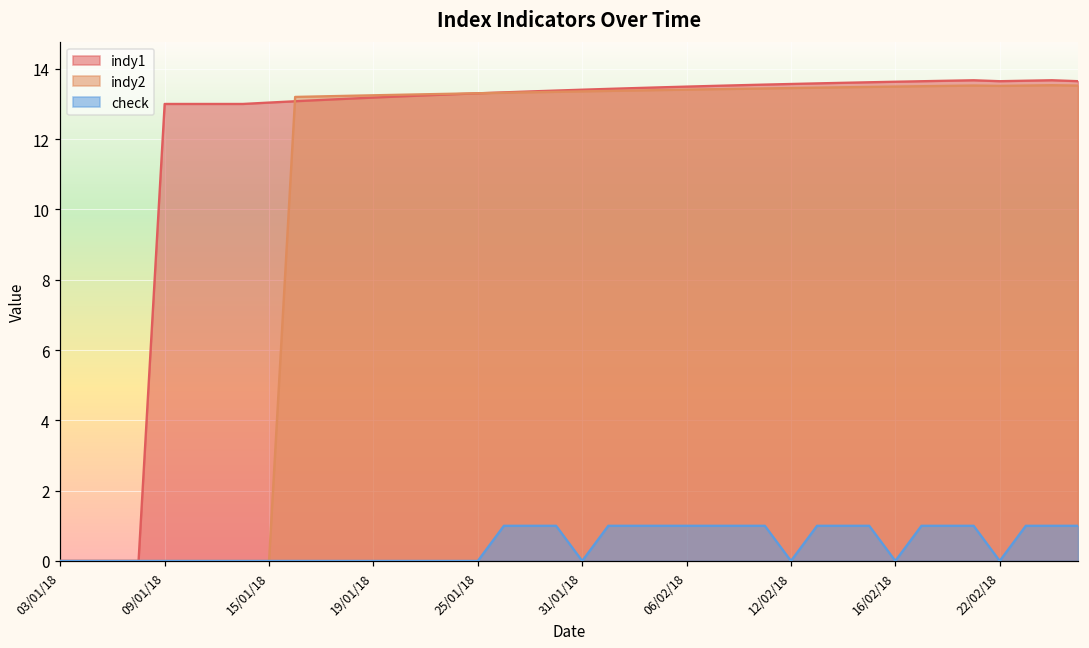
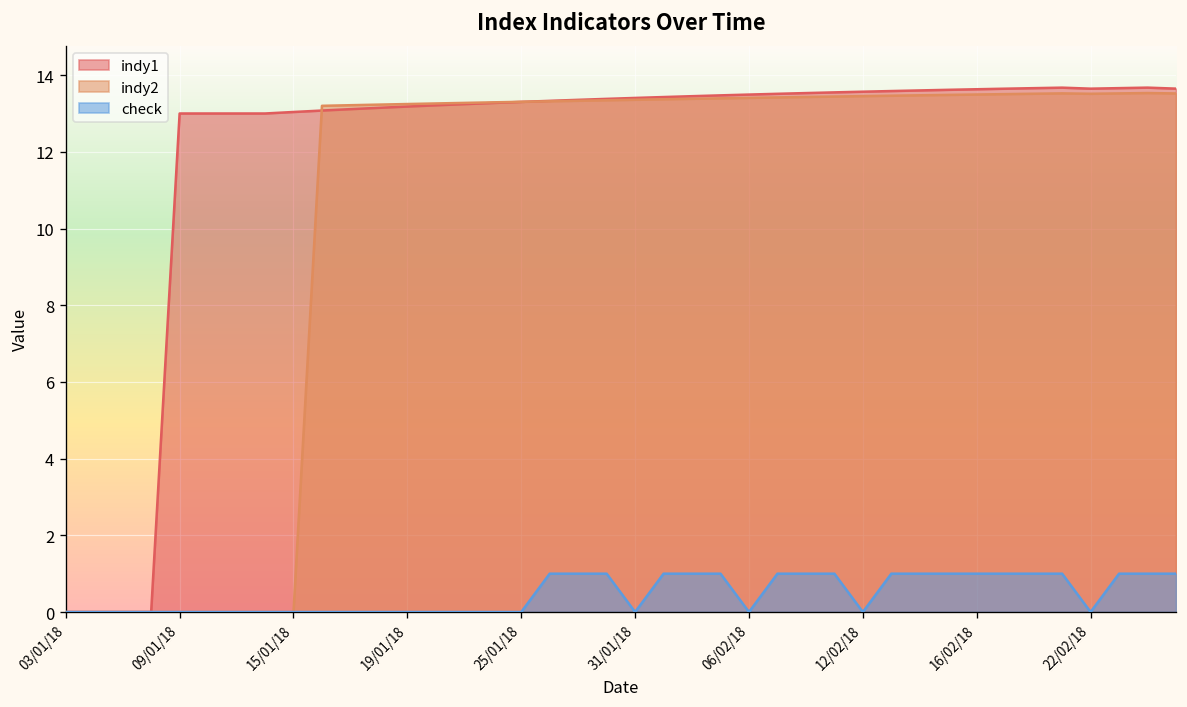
check, 06/02/18: 1 -> 0
check, 16/02/18: 0 -> 1
